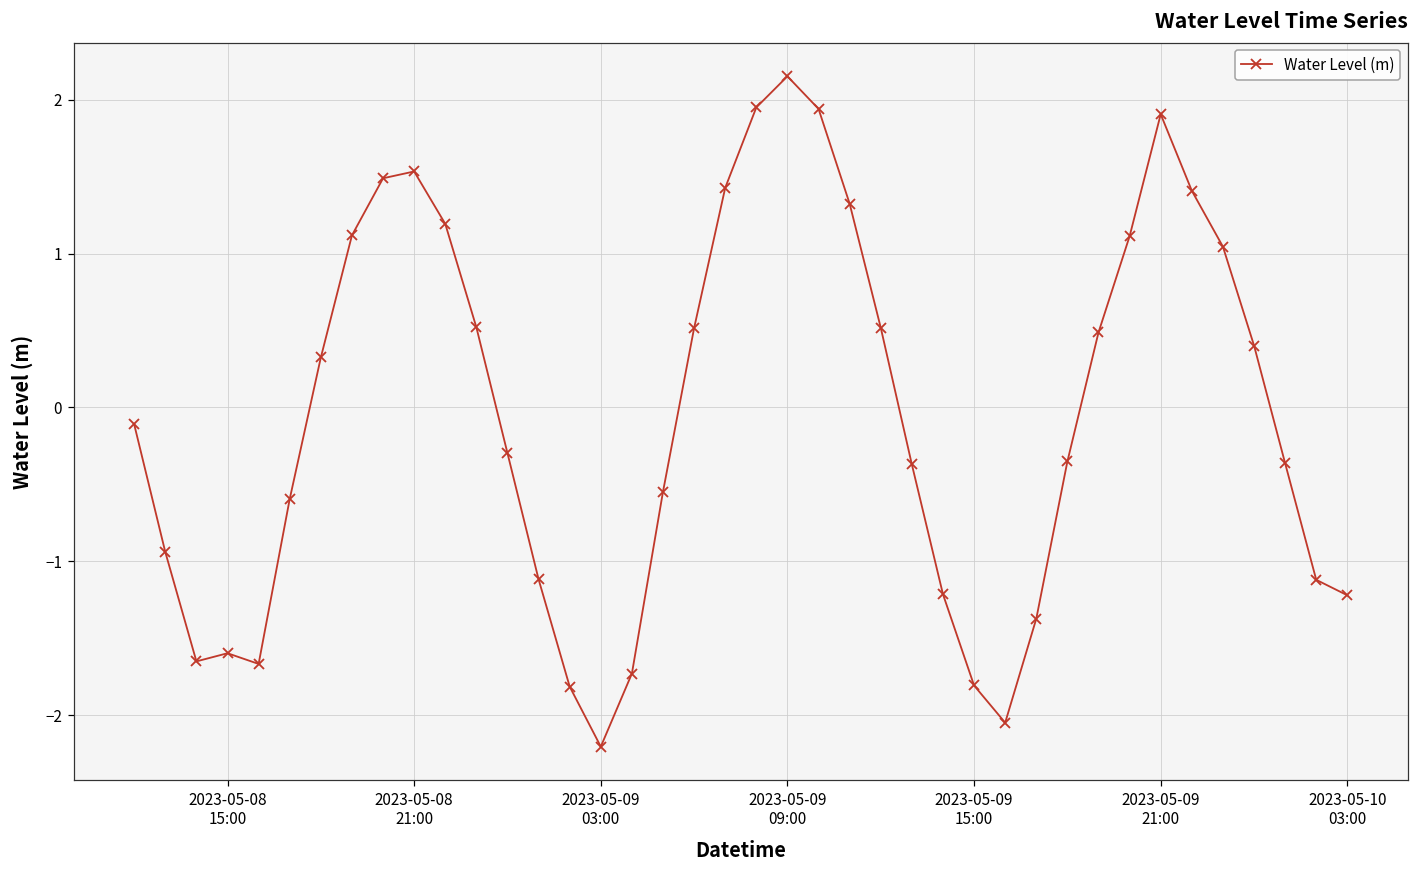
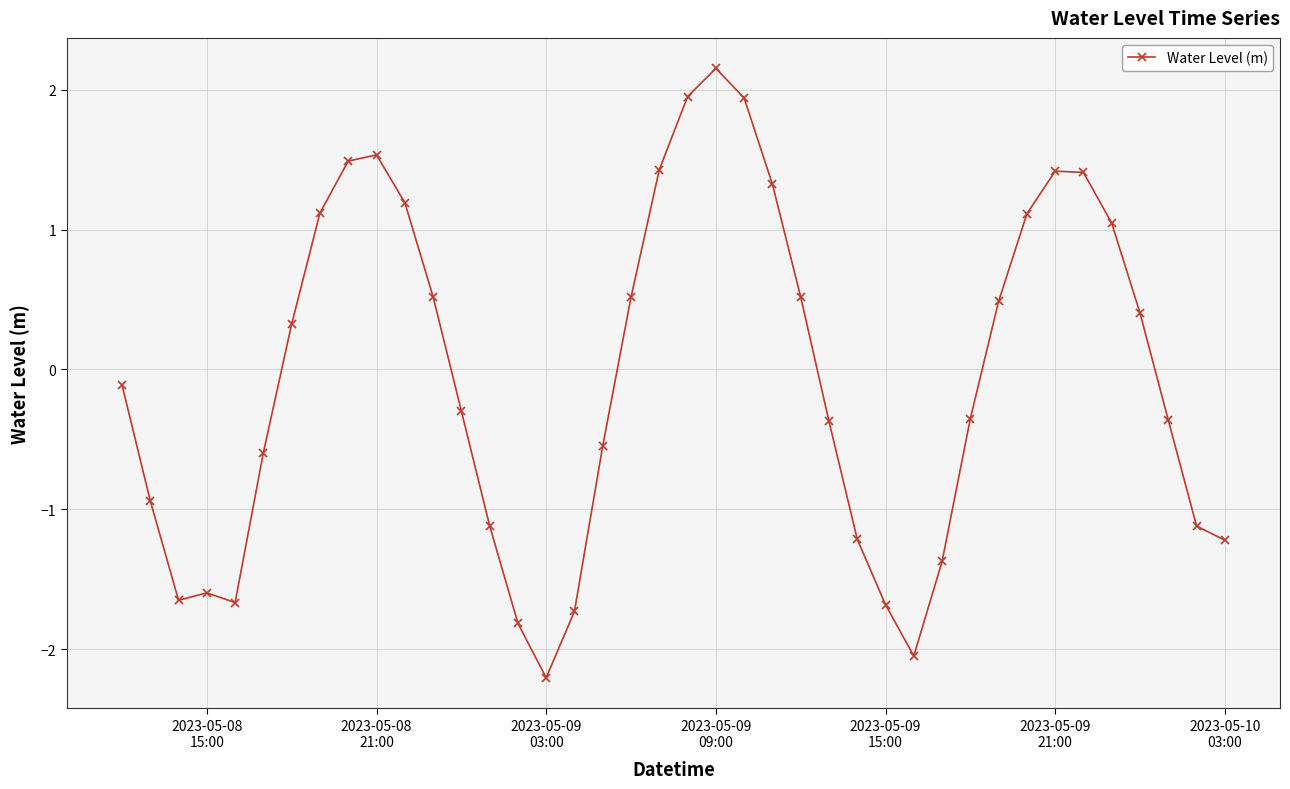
2023-05-09 15:00: -1.81 -> -1.68
2023-05-09 21:00: 1.91 -> 1.42
